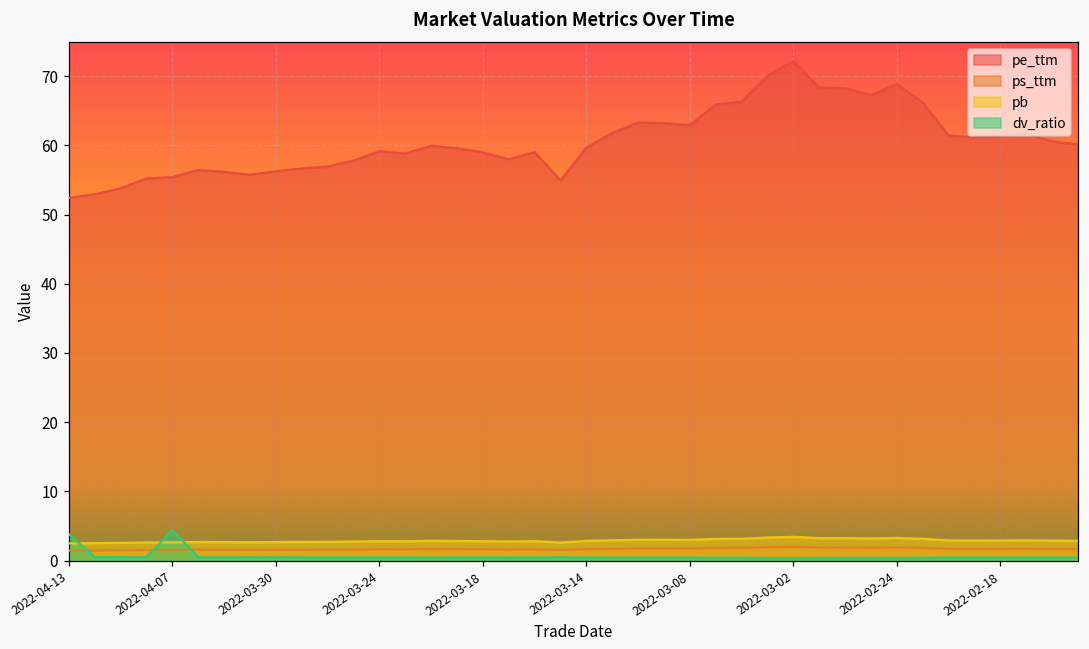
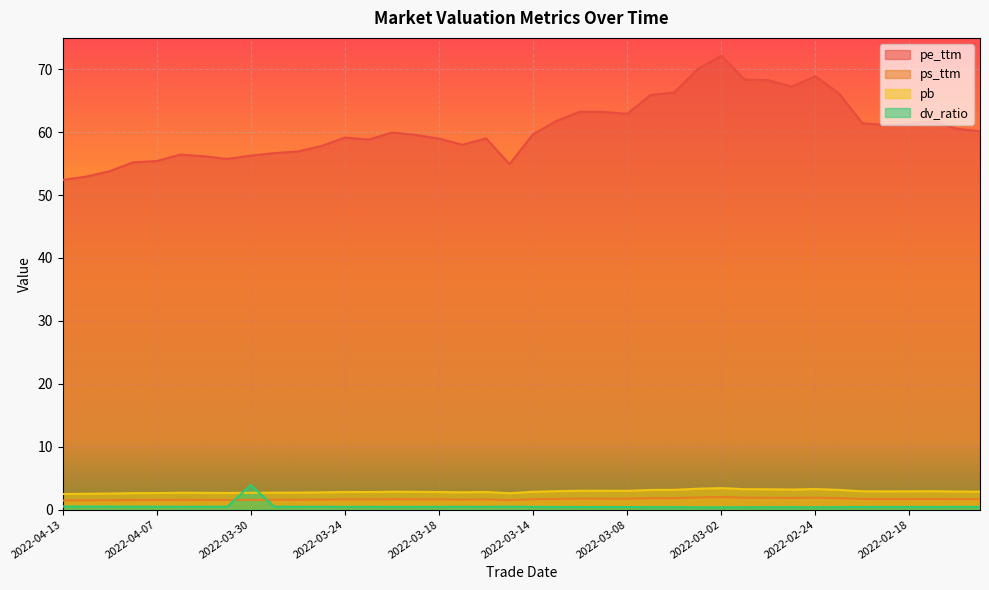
dv_ratio, 2022-04-13: 4 -> 0
dv_ratio, 2022-04-07: 4 -> 0
dv_ratio, 2022-03-30: 0 -> 4
